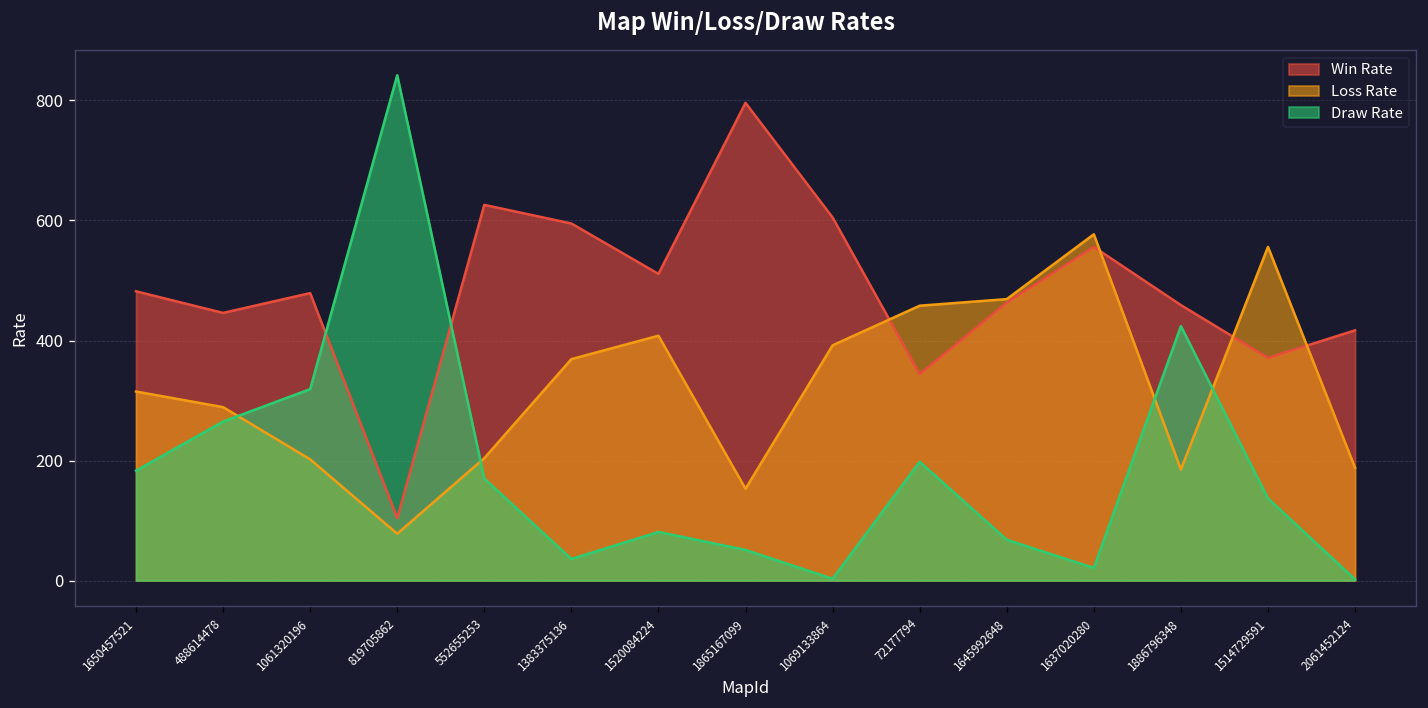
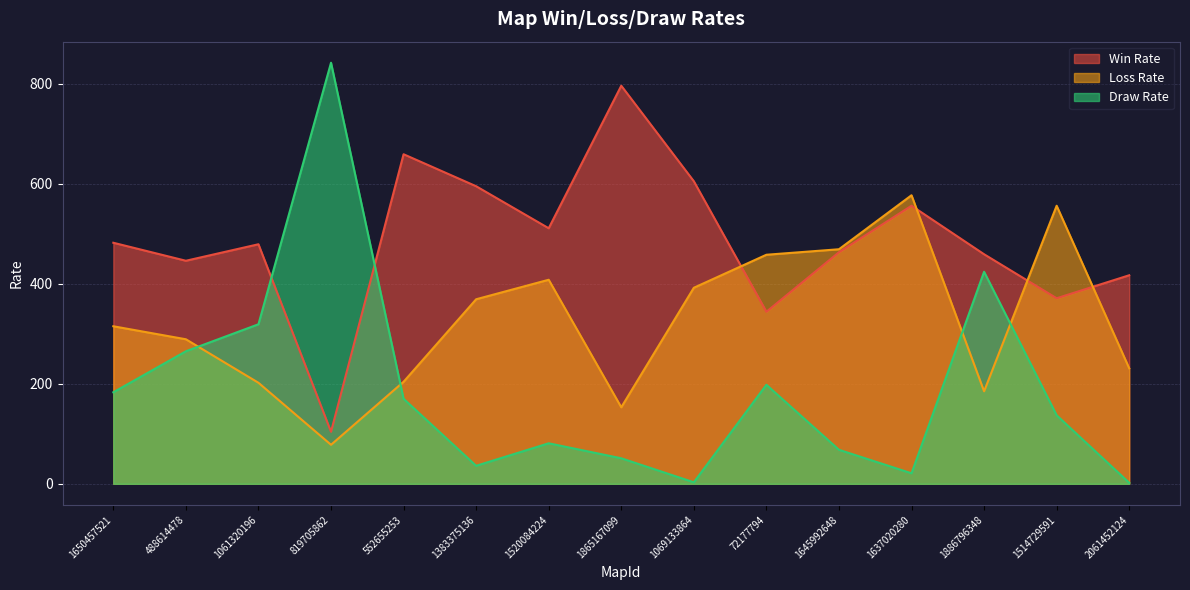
Win Rate, 552655253: 630 -> 660
Loss Rate, 2061452124: 190 -> 230
